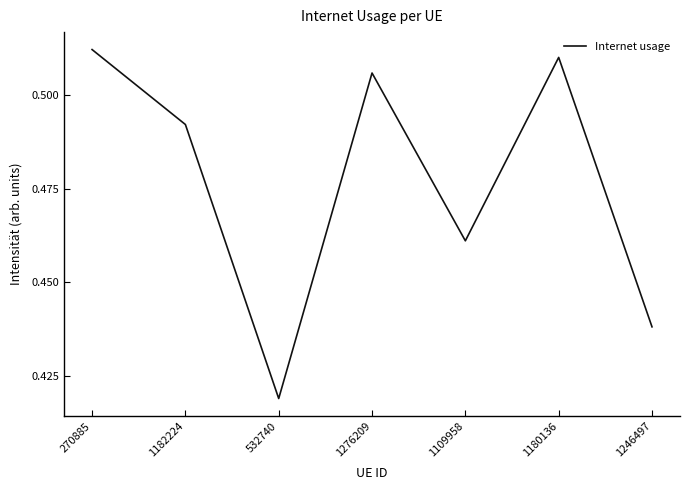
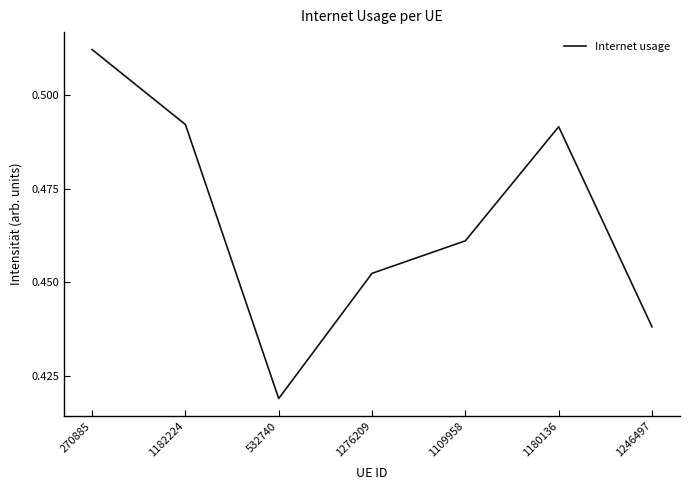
1276209: 0.506 -> 0.452
1180136: 0.510 -> 0.492
